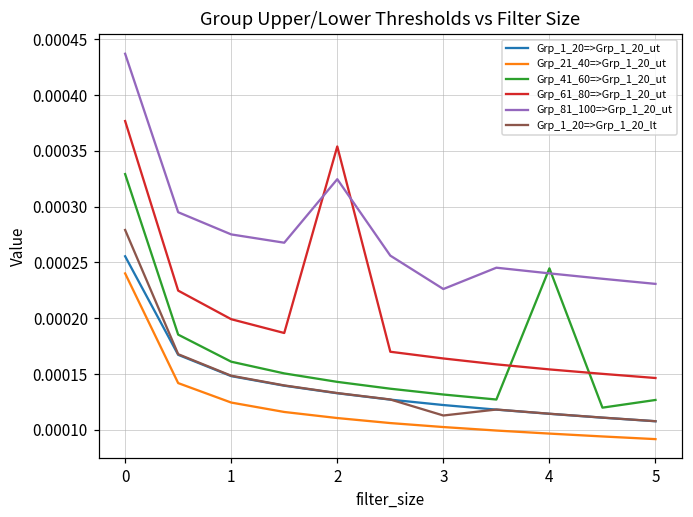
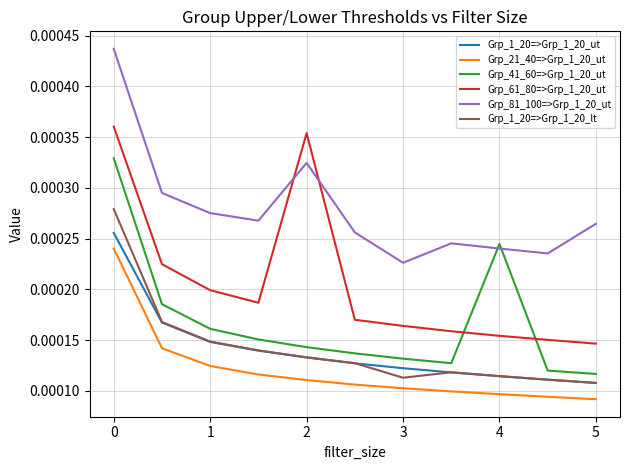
Grp_61_80=>Grp_1_20_ut, 0: 0.000377 -> 0.000360
Grp_41_60=>Grp_1_20_ut, 5: 0.000127 -> 0.000117
Grp_81_100=>Grp_1_20_ut, 5: 0.000231 -> 0.000265
